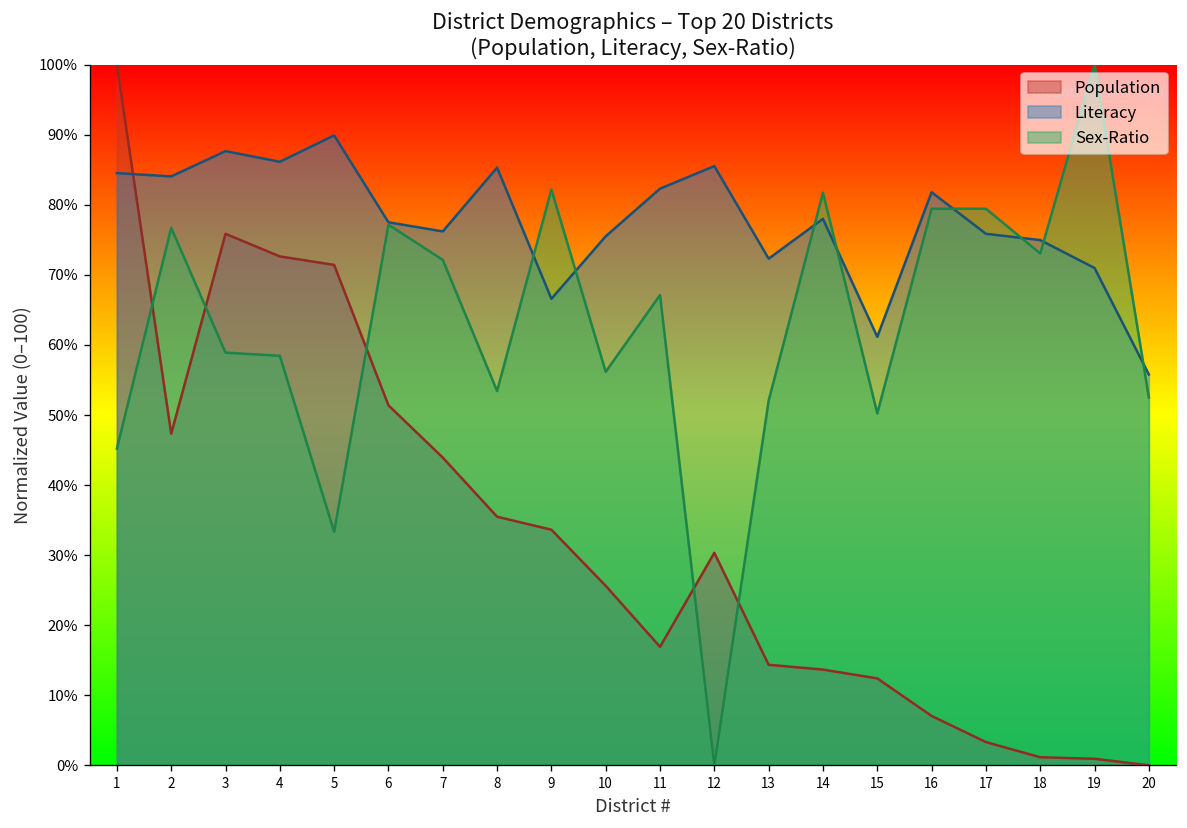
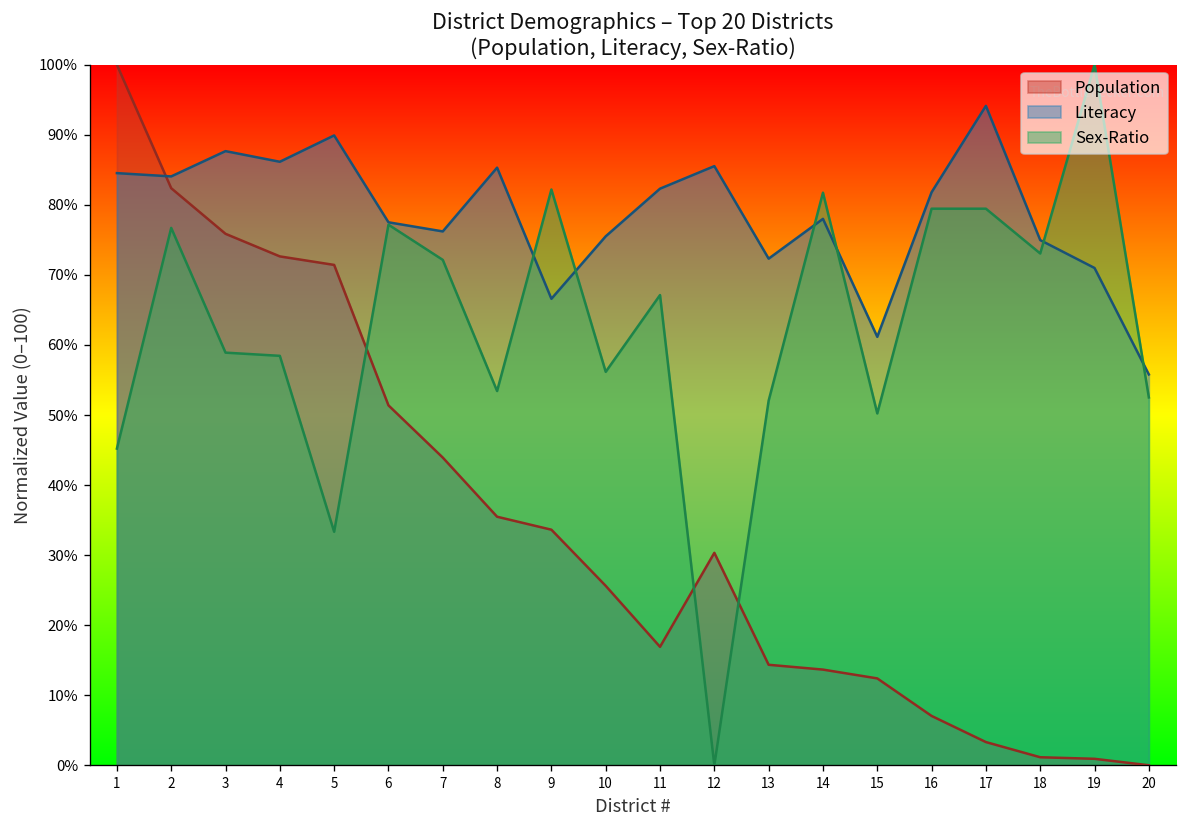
Population, 2: 47% -> 82%
Literacy, 17: 76% -> 94%
